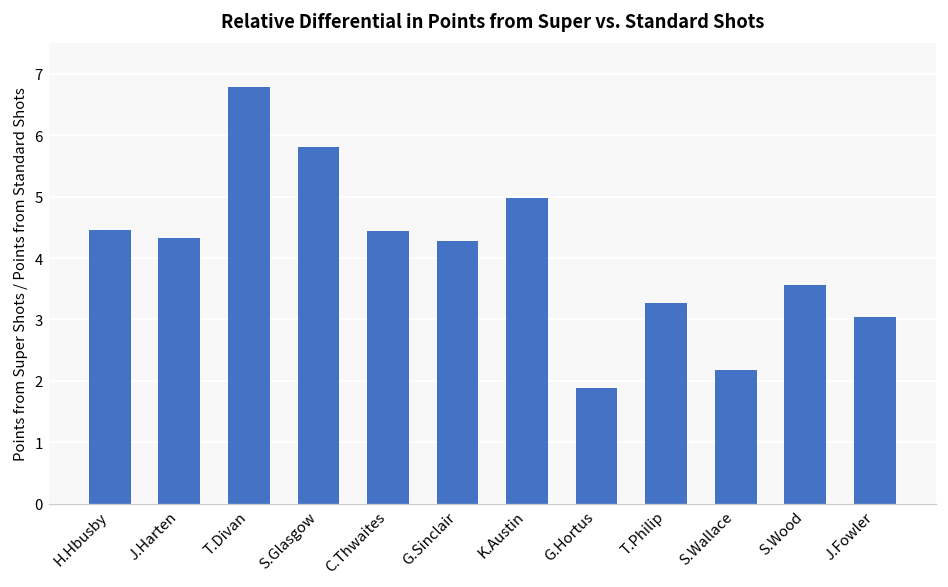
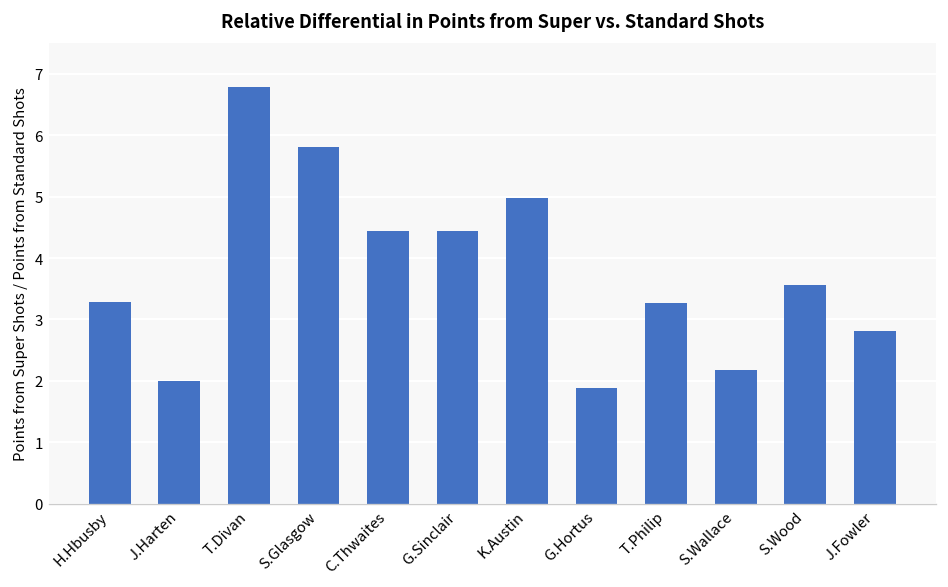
H.Hbusby: 4.5 -> 3.3
J.Harten: 4.3 -> 2.0
G.Sinclair: 4.3 -> 4.4
J.Fowler: 3.0 -> 2.8
